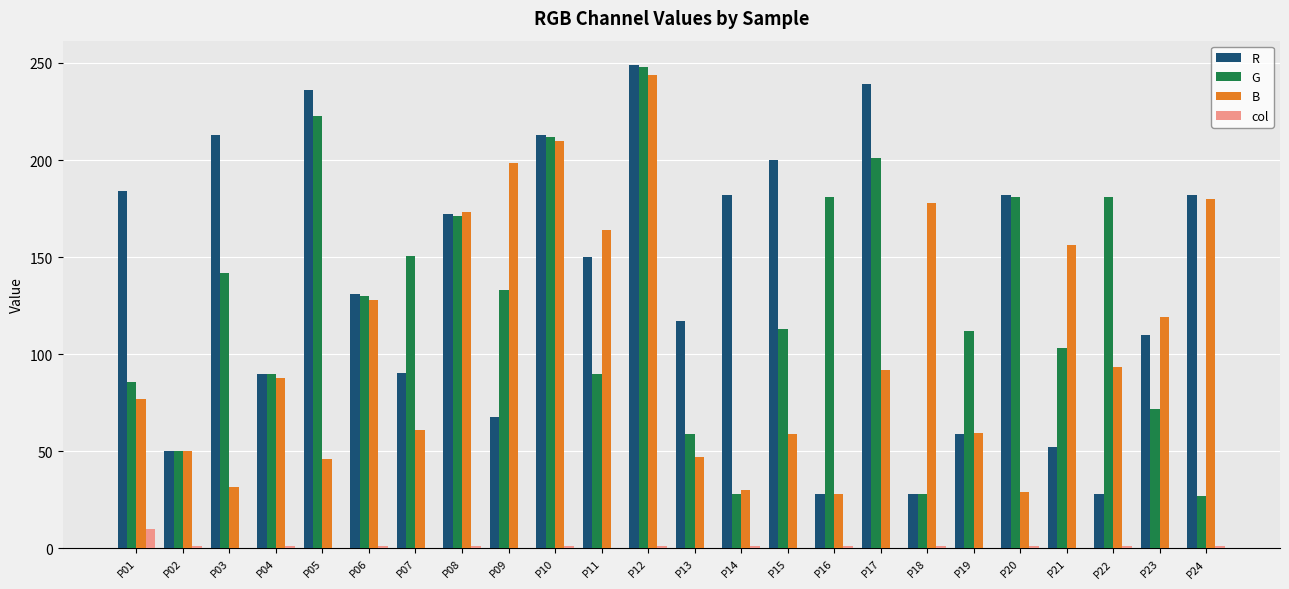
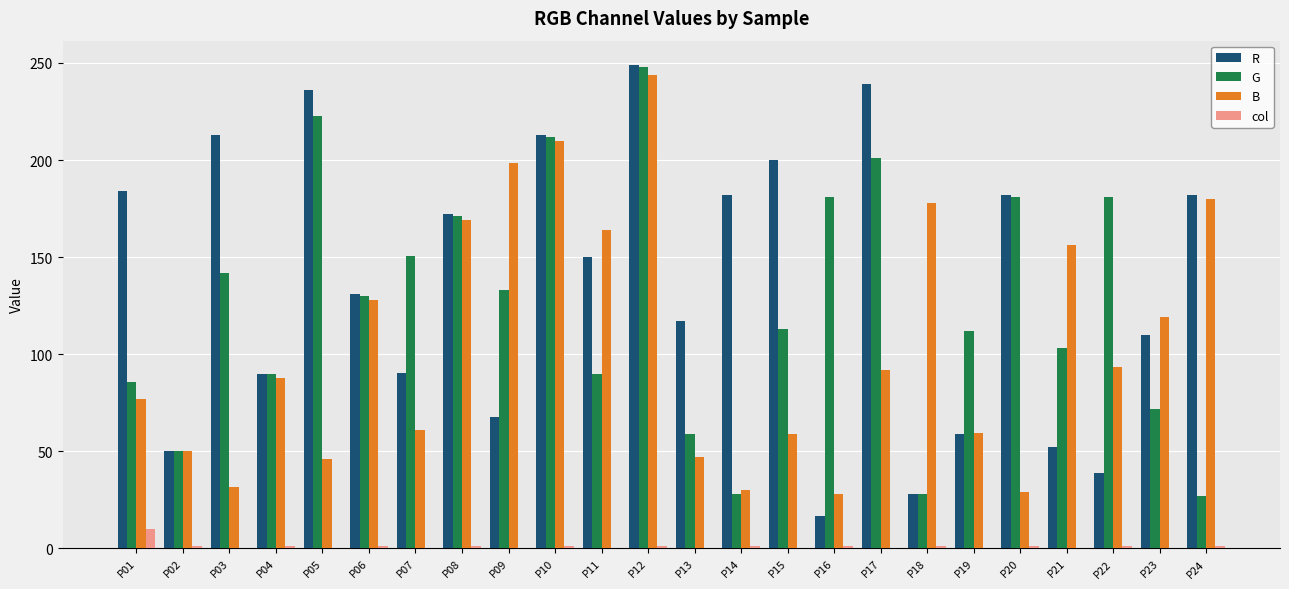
B, P08: 173 -> 169
R, P16: 28 -> 17
R, P22: 28 -> 39
